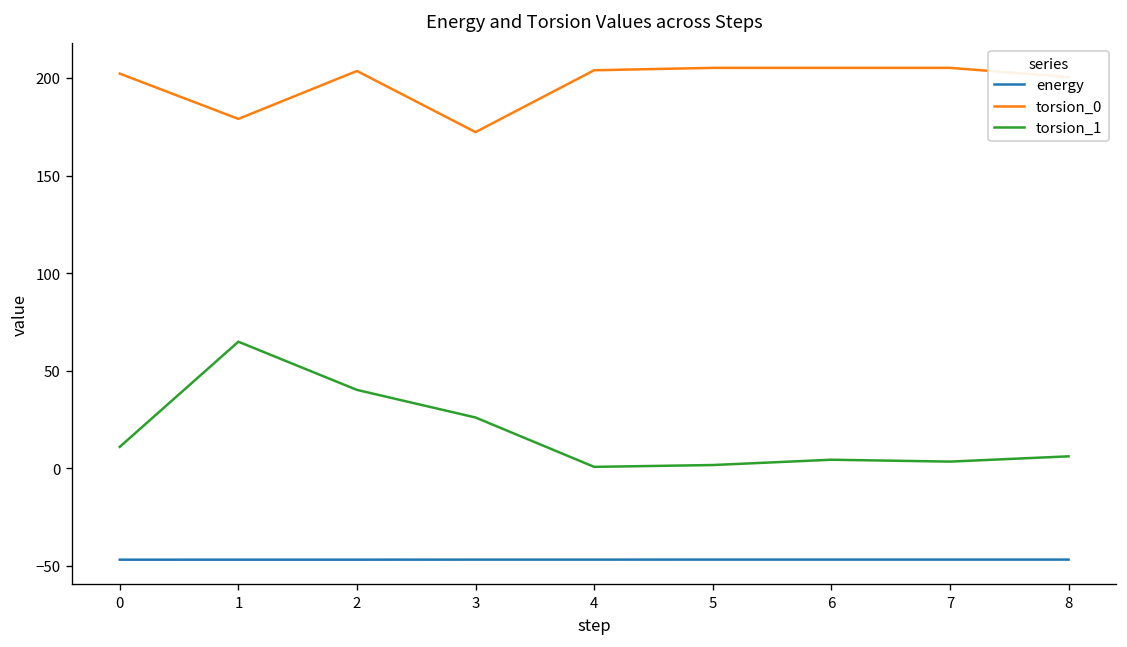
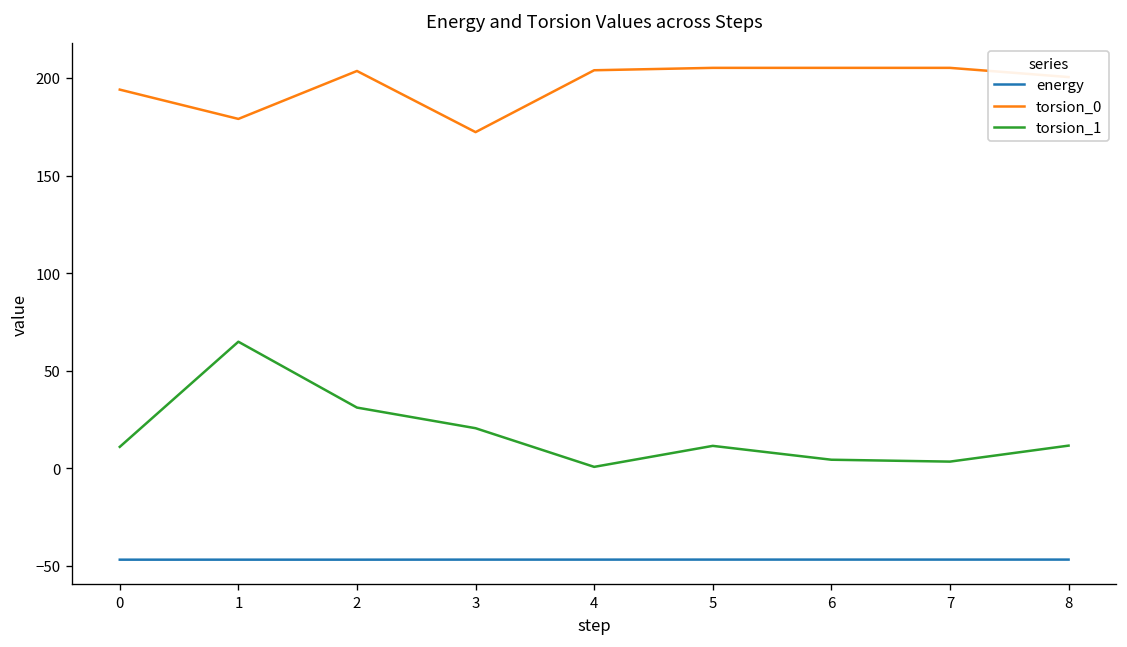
torsion_0, 0: 202 -> 194
torsion_1, 2: 40 -> 31
torsion_1, 3: 26 -> 20
torsion_1, 5: 2 -> 11
torsion_1, 8: 6 -> 12
